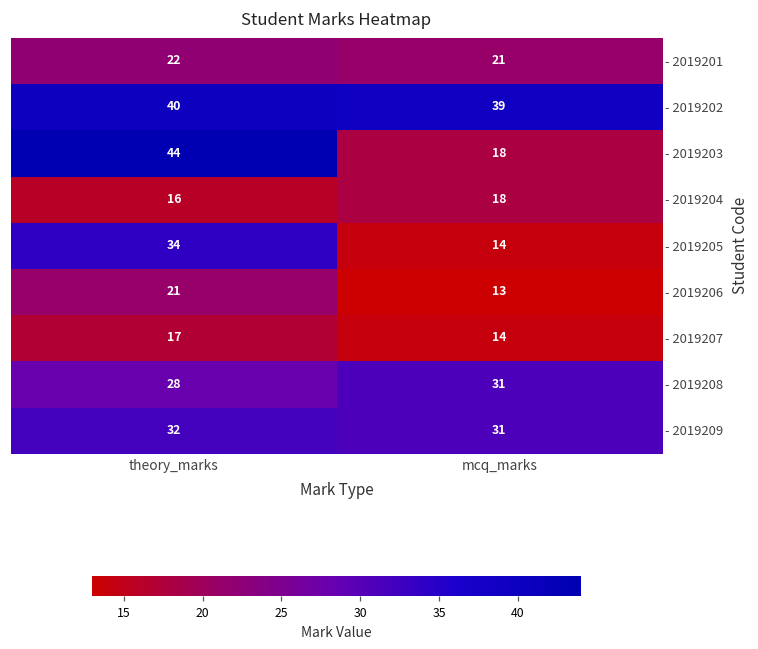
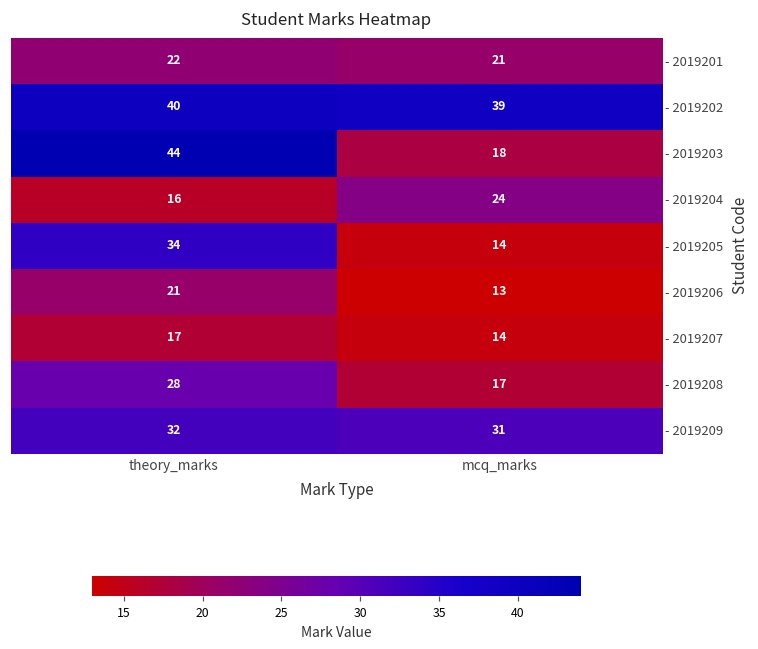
- 2019204, mcq_marks: 18 -> 24
- 2019208, mcq_marks: 31 -> 17
